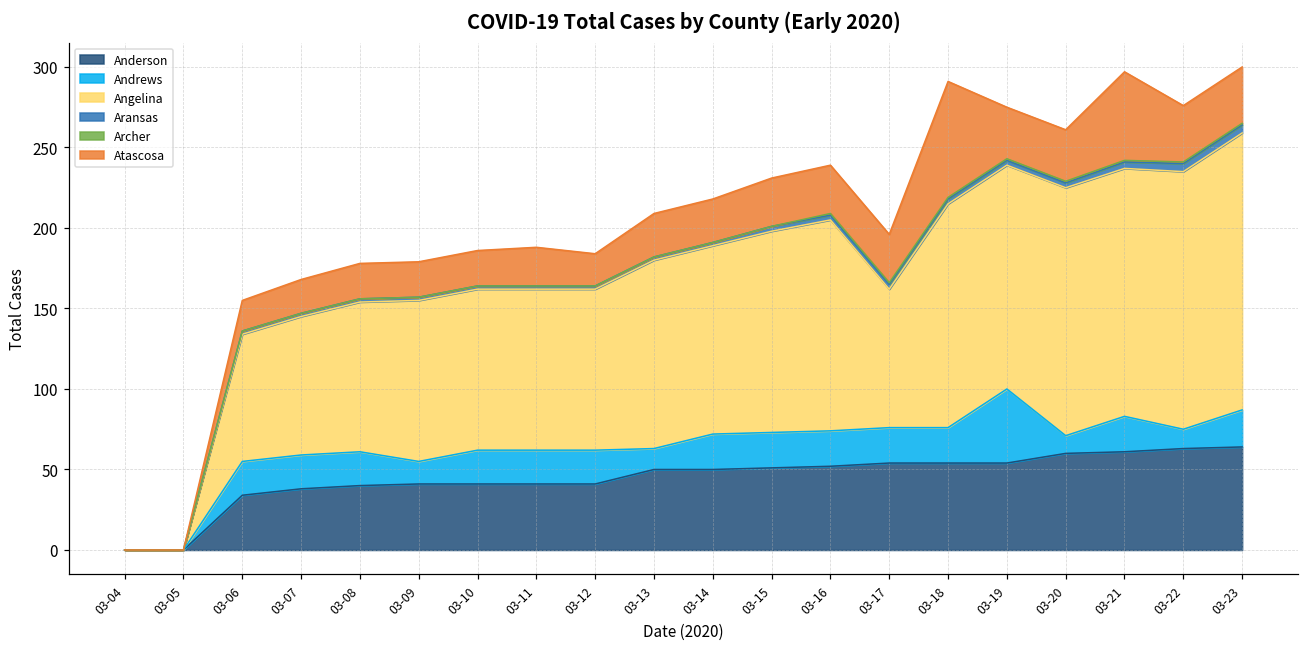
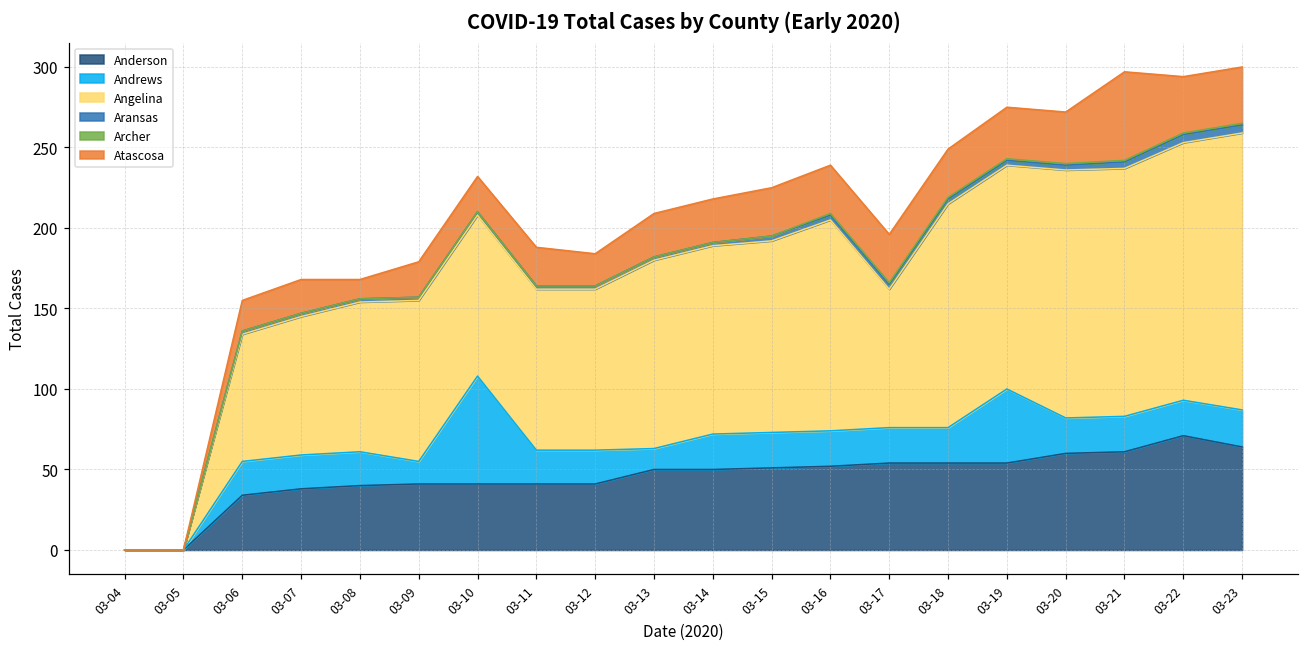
Atascosa, 03-08: 22 -> 12
Andrews, 03-10: 21 -> 67
Angelina, 03-15: 125 -> 119
Atascosa, 03-18: 72 -> 30
Andrews, 03-20: 11 -> 22
Anderson, 03-22: 63 -> 71
Andrews, 03-22: 12 -> 22
